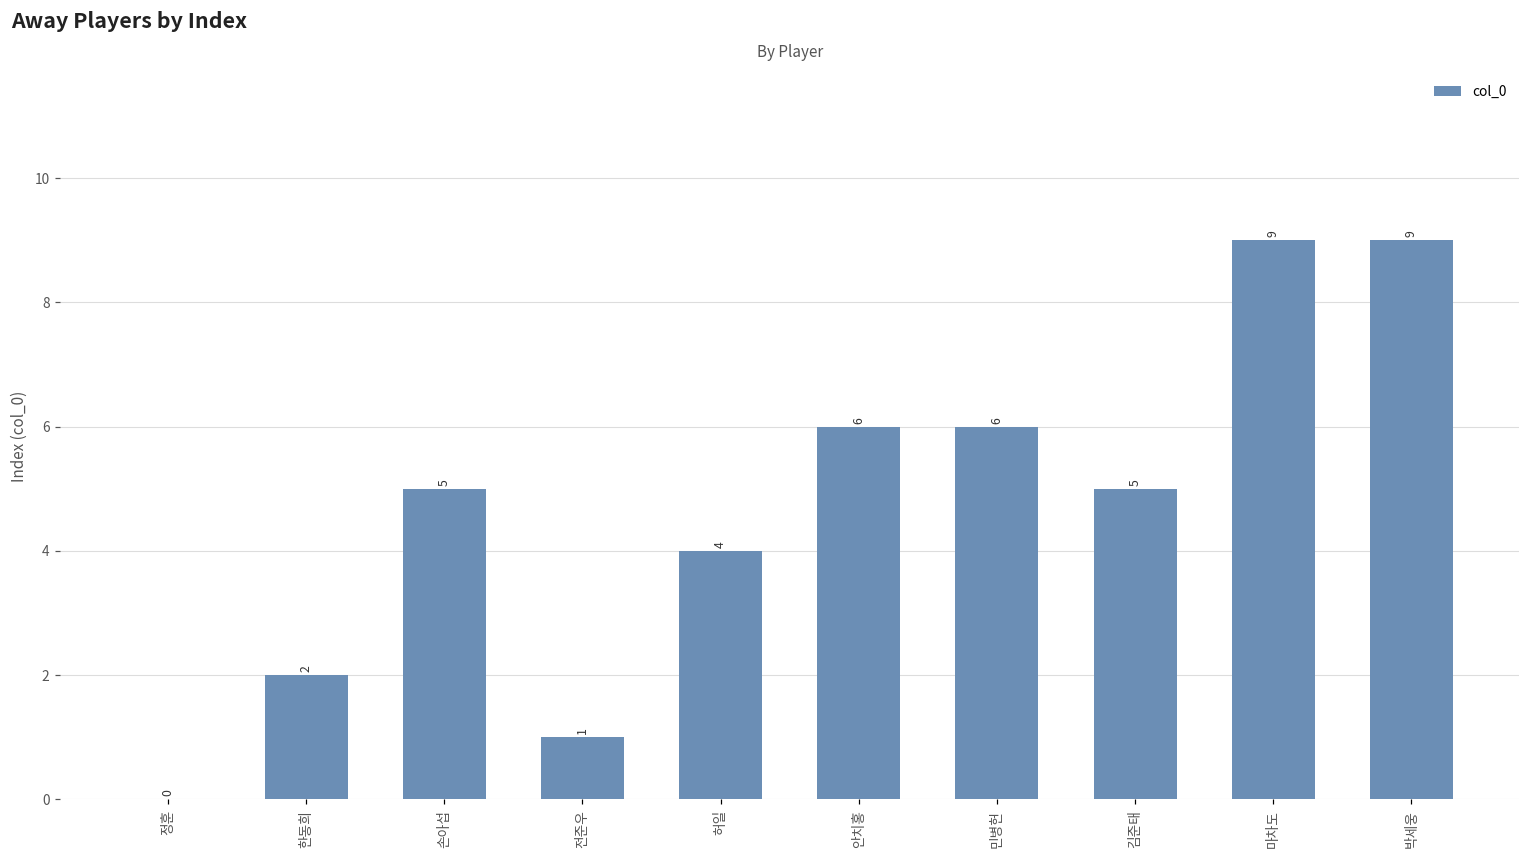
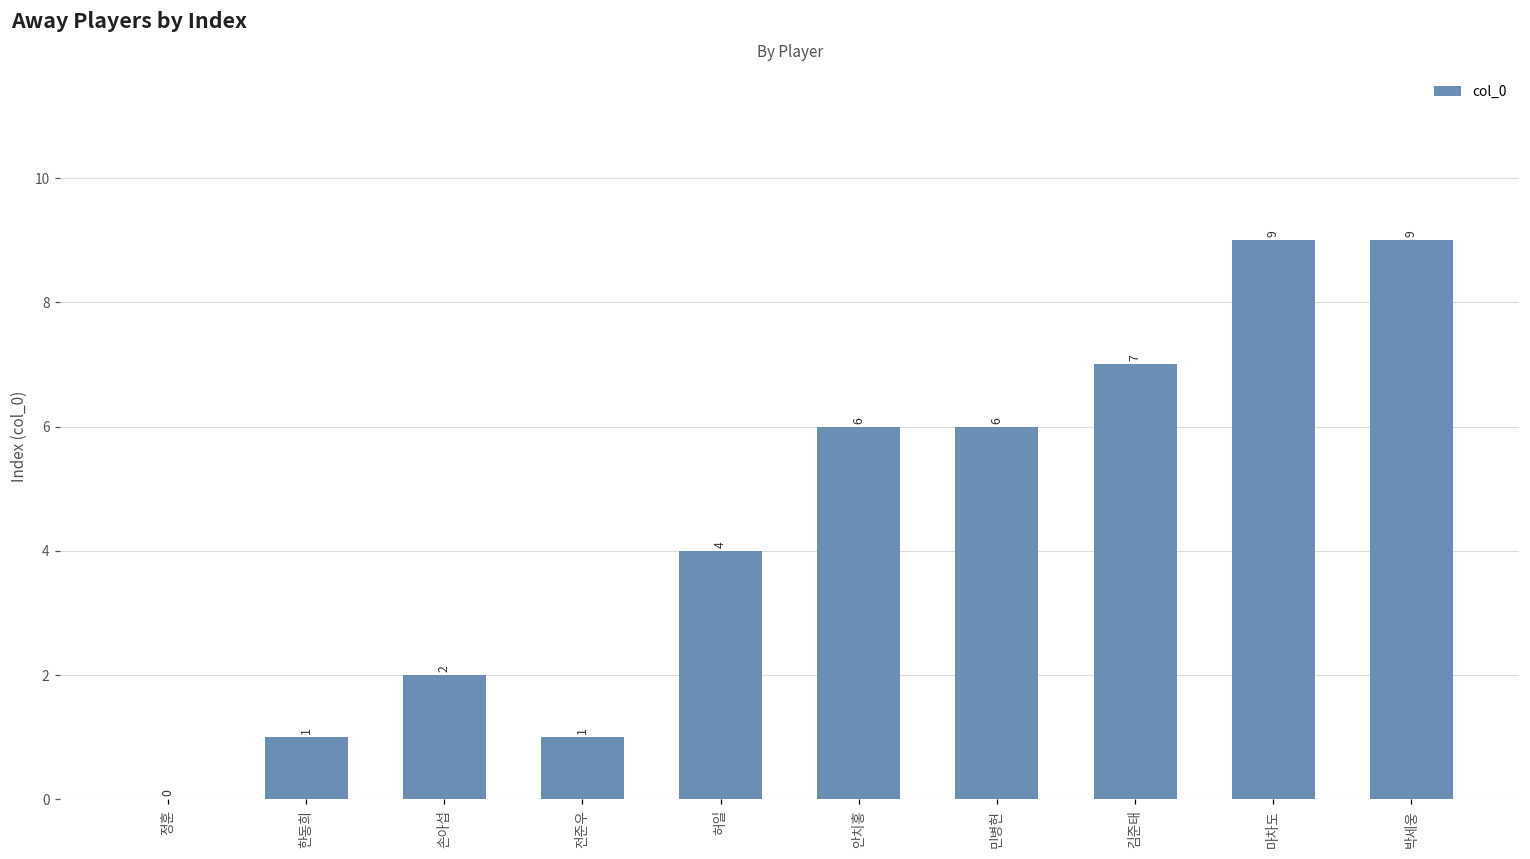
한동희: 2 -> 1
손아섭: 5 -> 2
김준태: 5 -> 7
